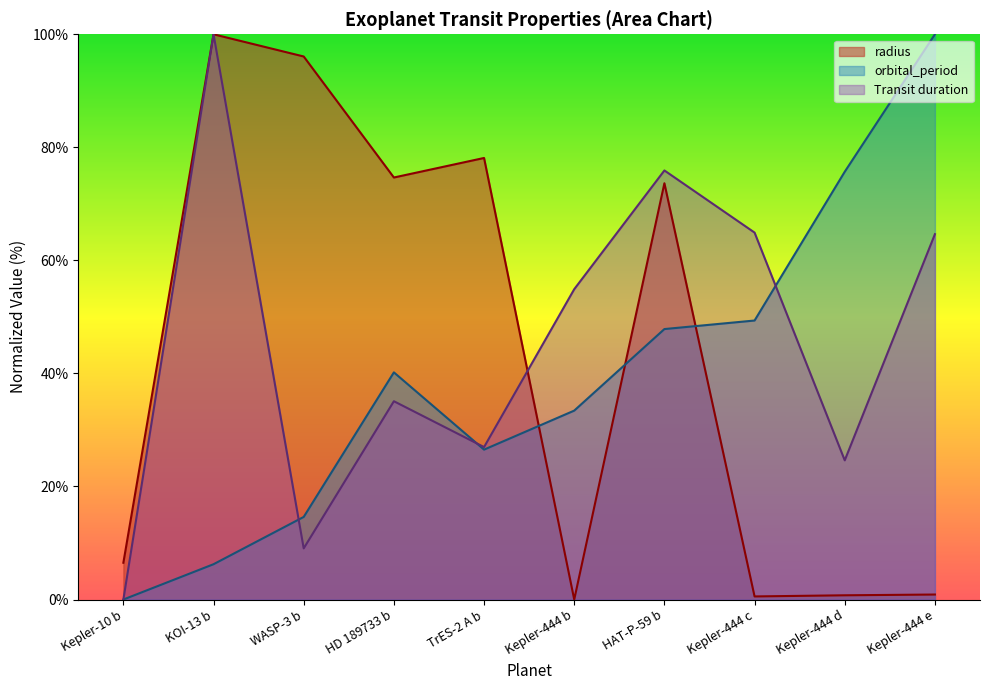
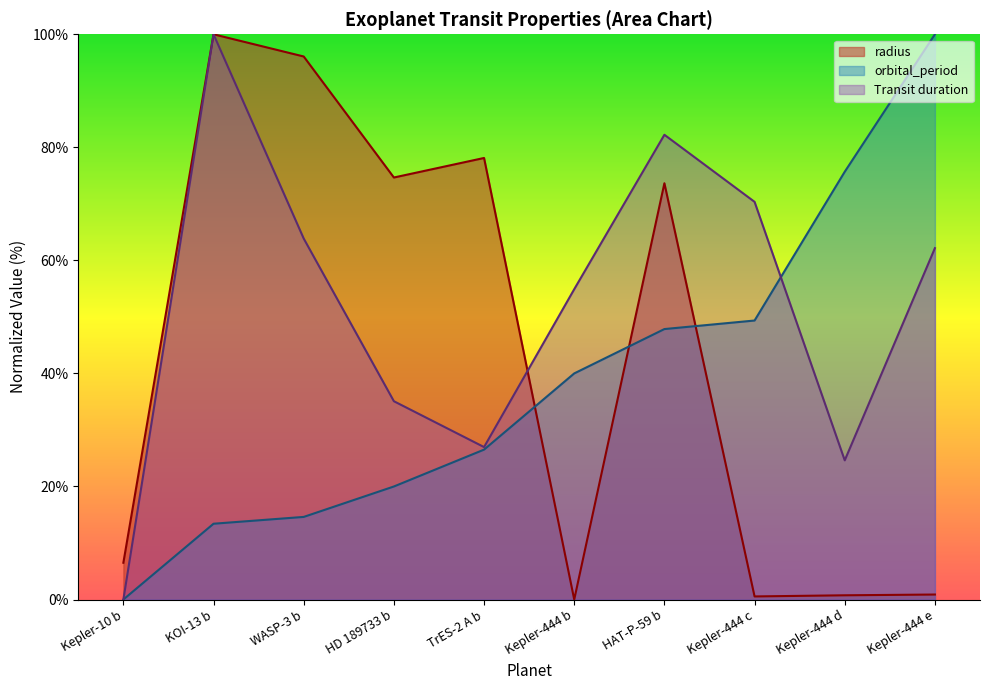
orbital_period, KOI-13 b: 6% -> 13%
Transit duration, WASP-3 b: 9% -> 64%
orbital_period, HD 189733 b: 40% -> 20%
orbital_period, Kepler-444 b: 33% -> 40%
Transit duration, HAT-P-59 b: 76% -> 82%
Transit duration, Kepler-444 c: 65% -> 70%
Transit duration, Kepler-444 e: 65% -> 62%
